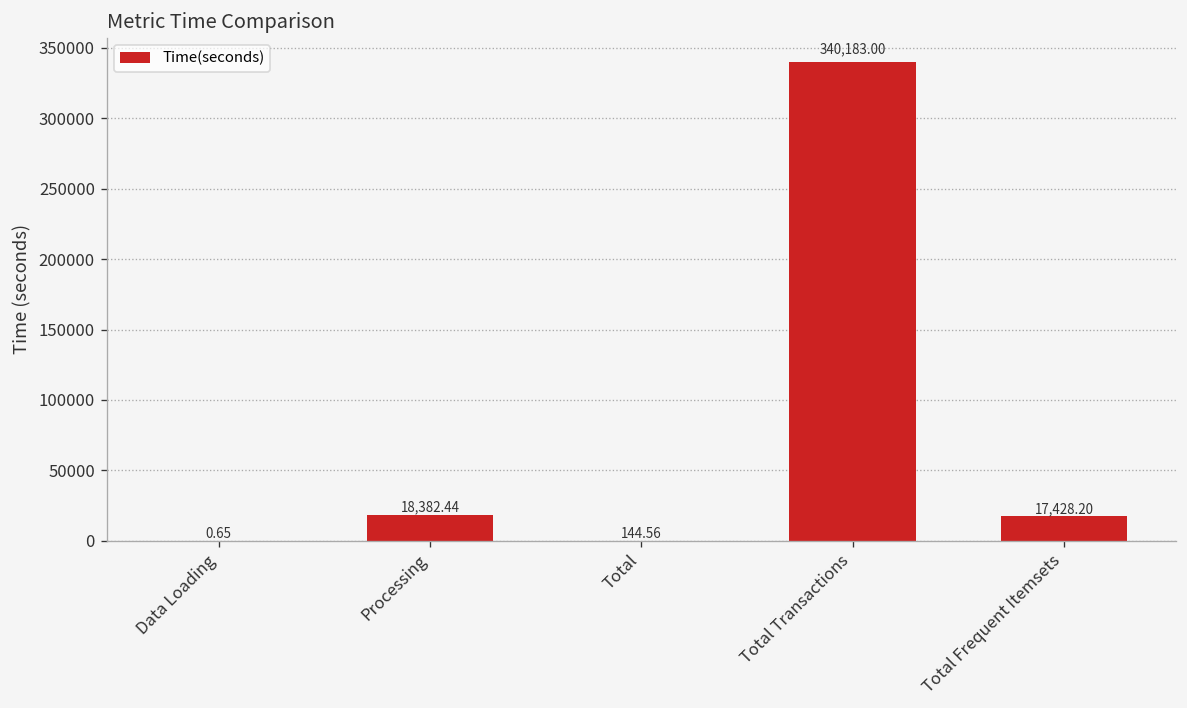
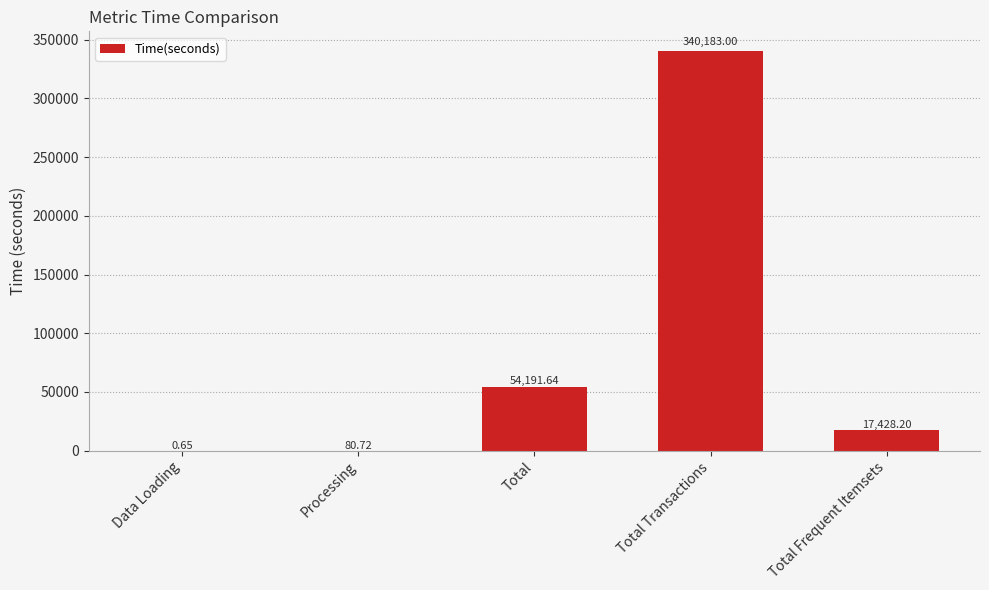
Processing: 18,382.44 -> 80.72
Total: 144.56 -> 54,191.64
